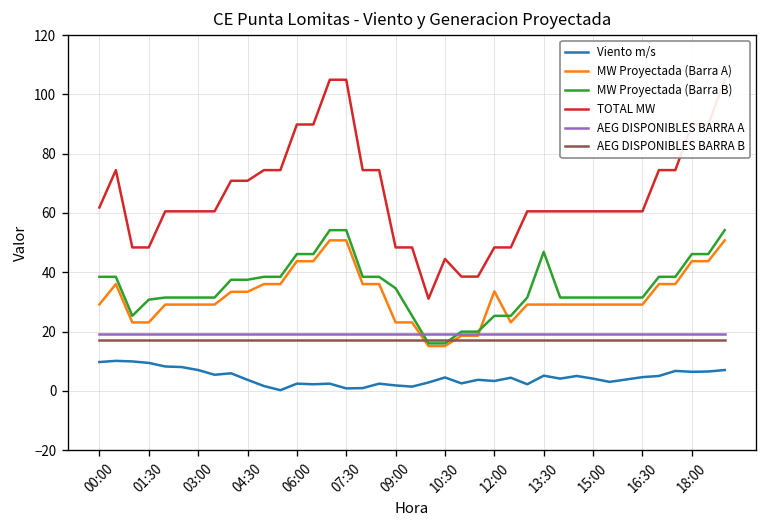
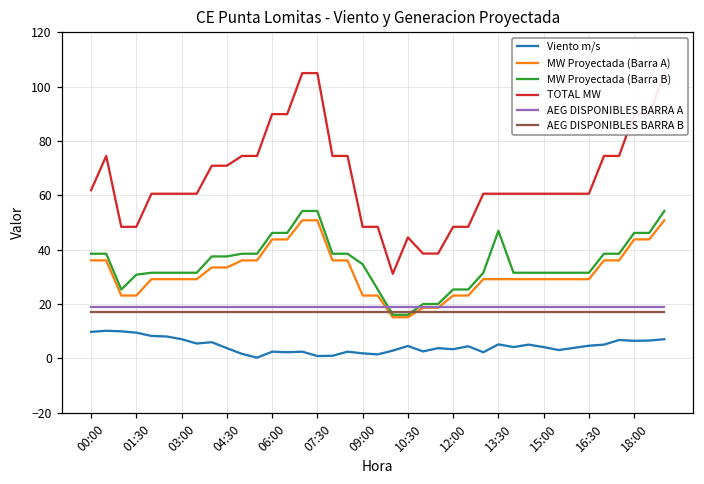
MW Proyectada (Barra A), 00:00: 29 -> 36
MW Proyectada (Barra A), 12:00: 34 -> 23
